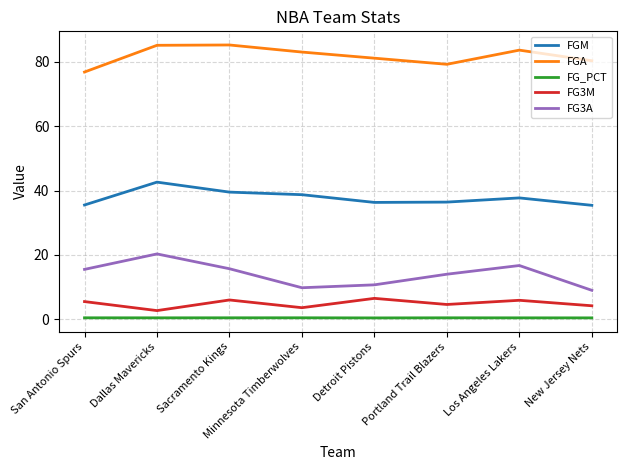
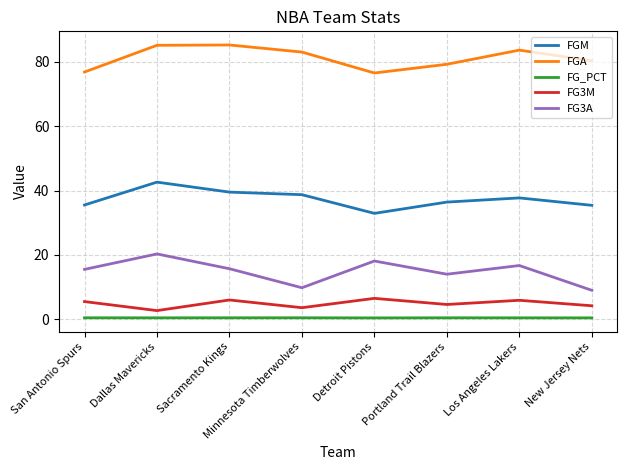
FGM, Detroit Pistons: 36 -> 33
FGA, Detroit Pistons: 81 -> 77
FG3A, Detroit Pistons: 11 -> 18
